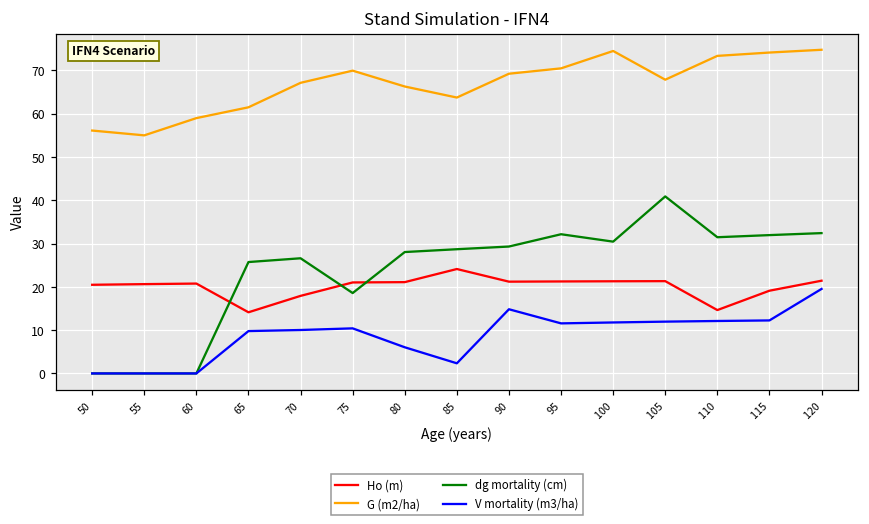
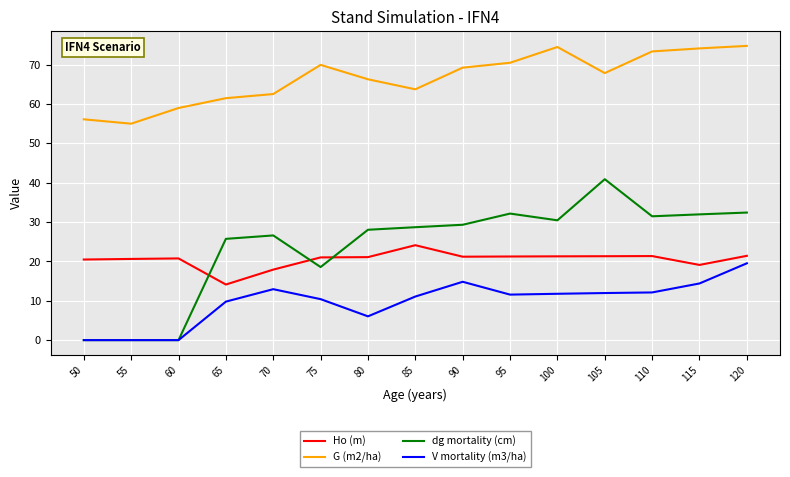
G (m2/ha), 70: 67 -> 63
V mortality (m3/ha), 70: 10 -> 13
V mortality (m3/ha), 85: 2 -> 11
Ho (m), 110: 15 -> 21
V mortality (m3/ha), 115: 12 -> 14
